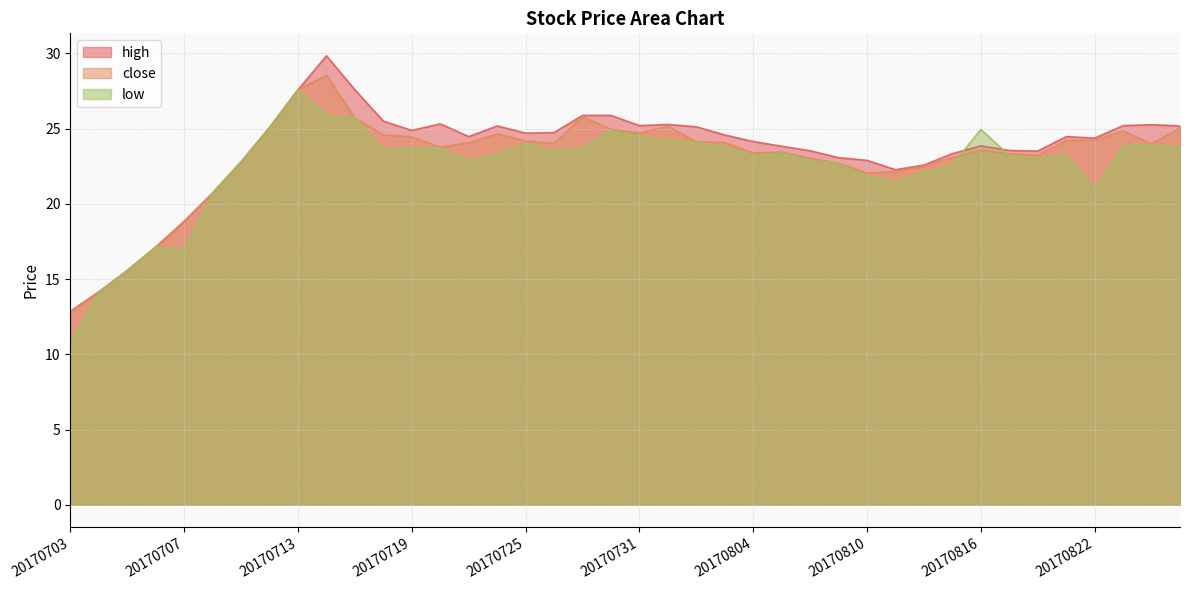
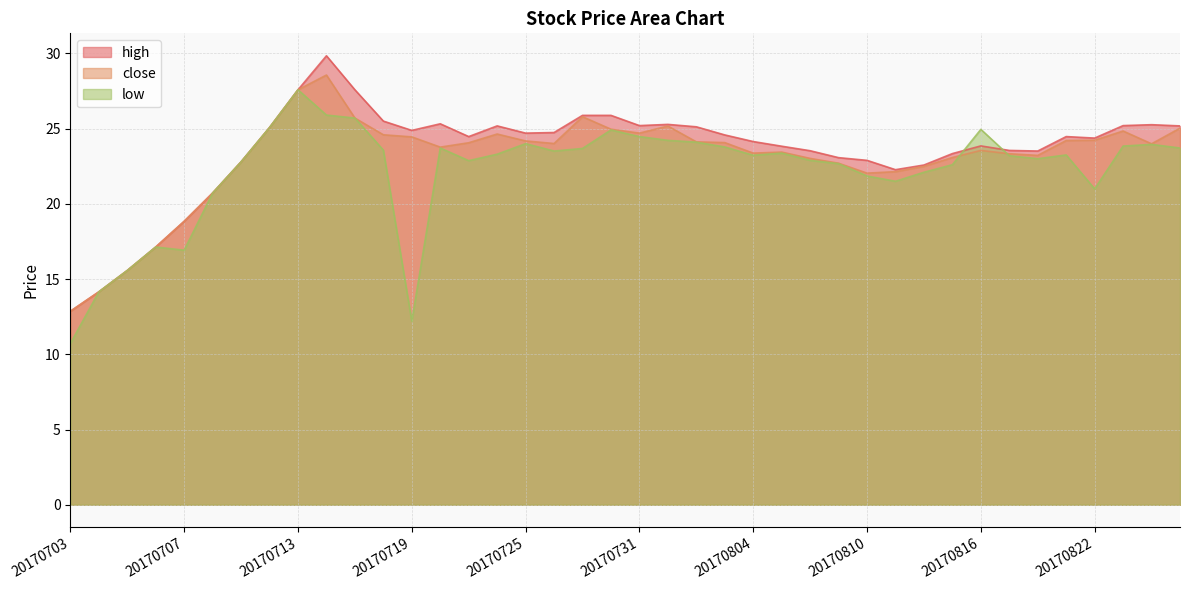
low, 20170719: 23.7 -> 12.2
